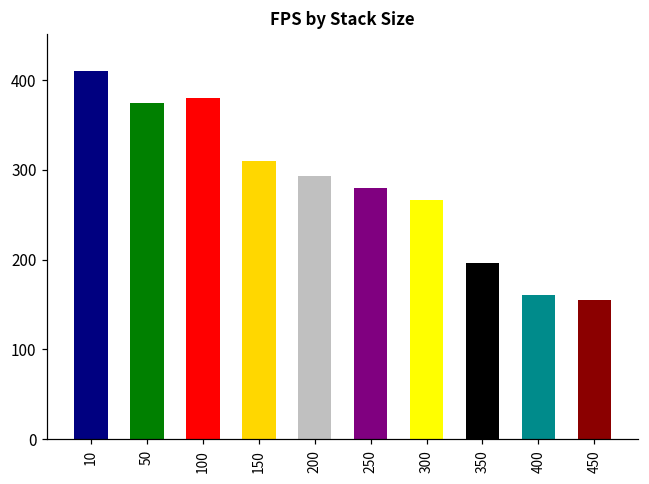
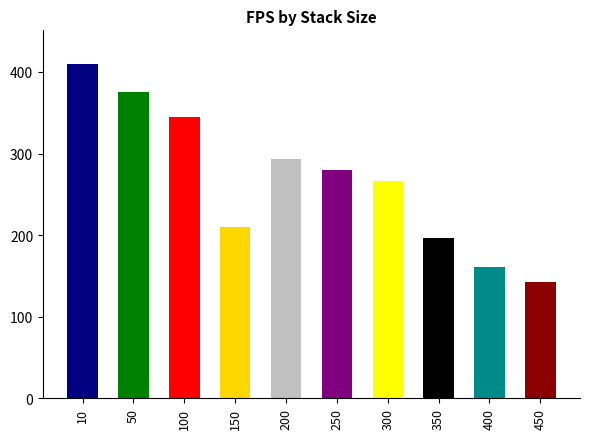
100: 380 -> 350
150: 310 -> 210
450: 160 -> 140
